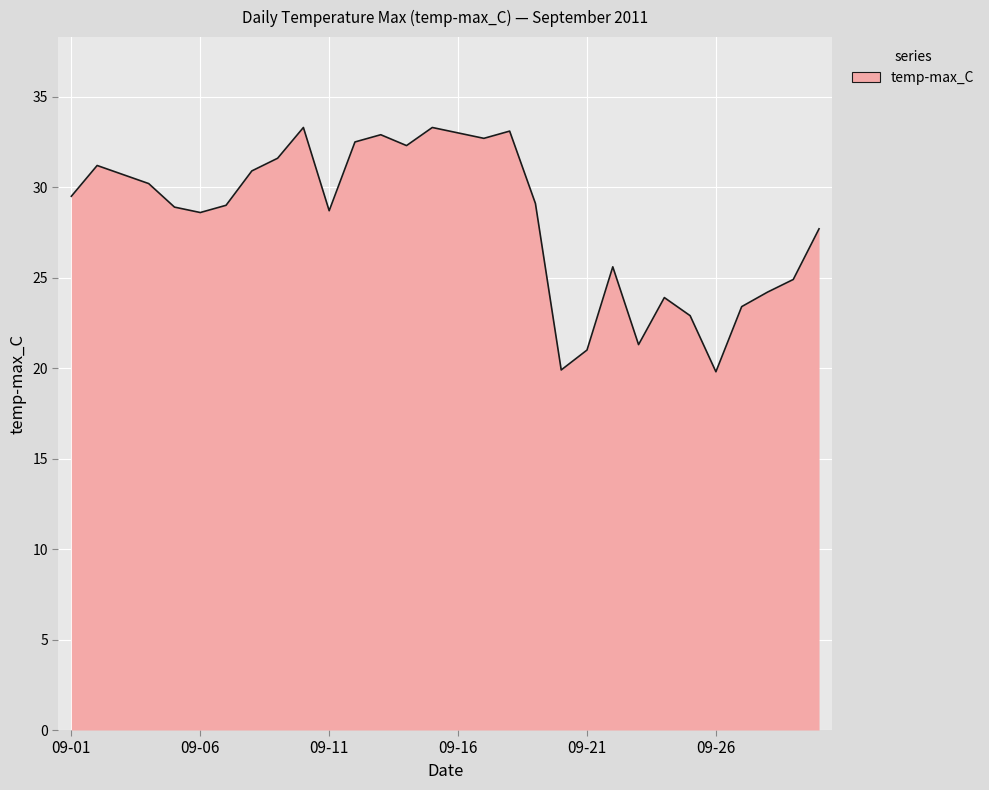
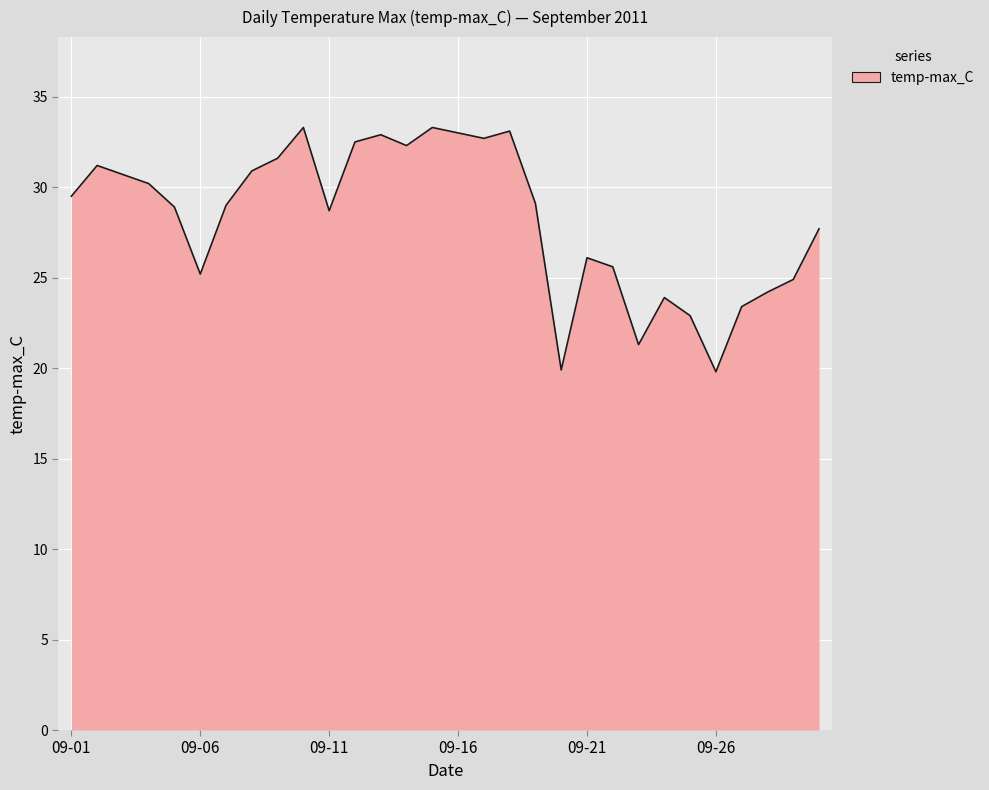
09-06: 28.6 -> 25.2
09-21: 21.0 -> 26.1
